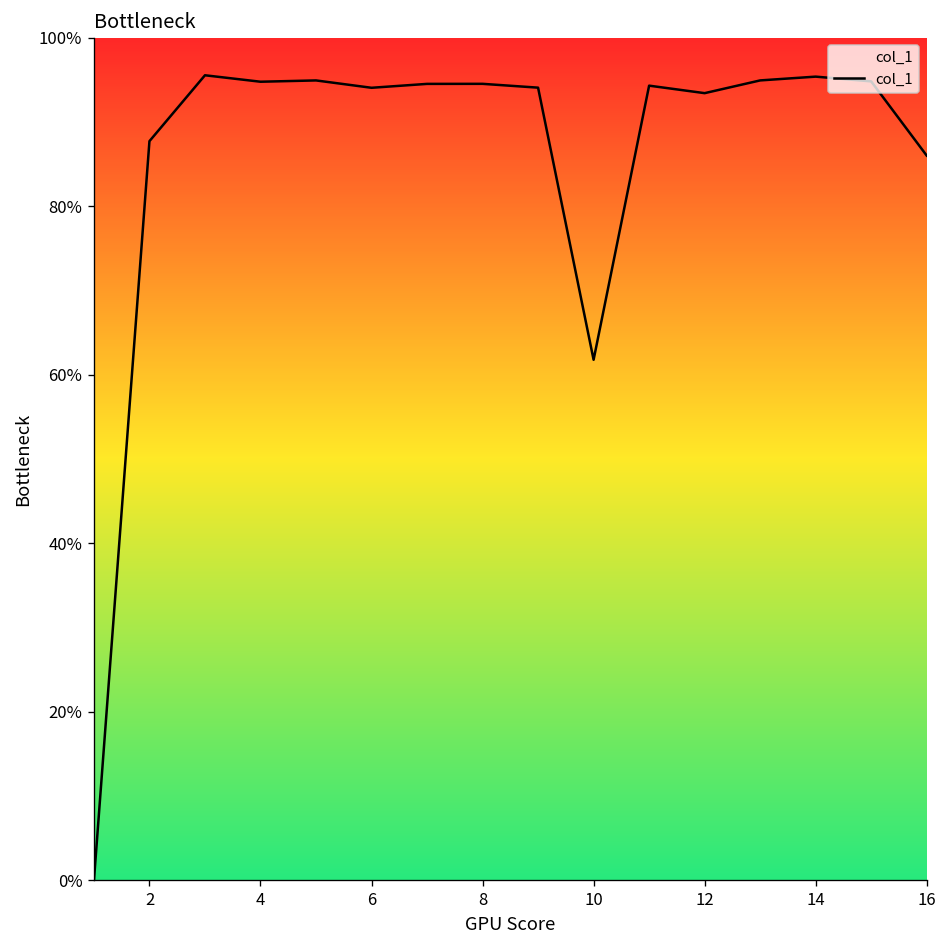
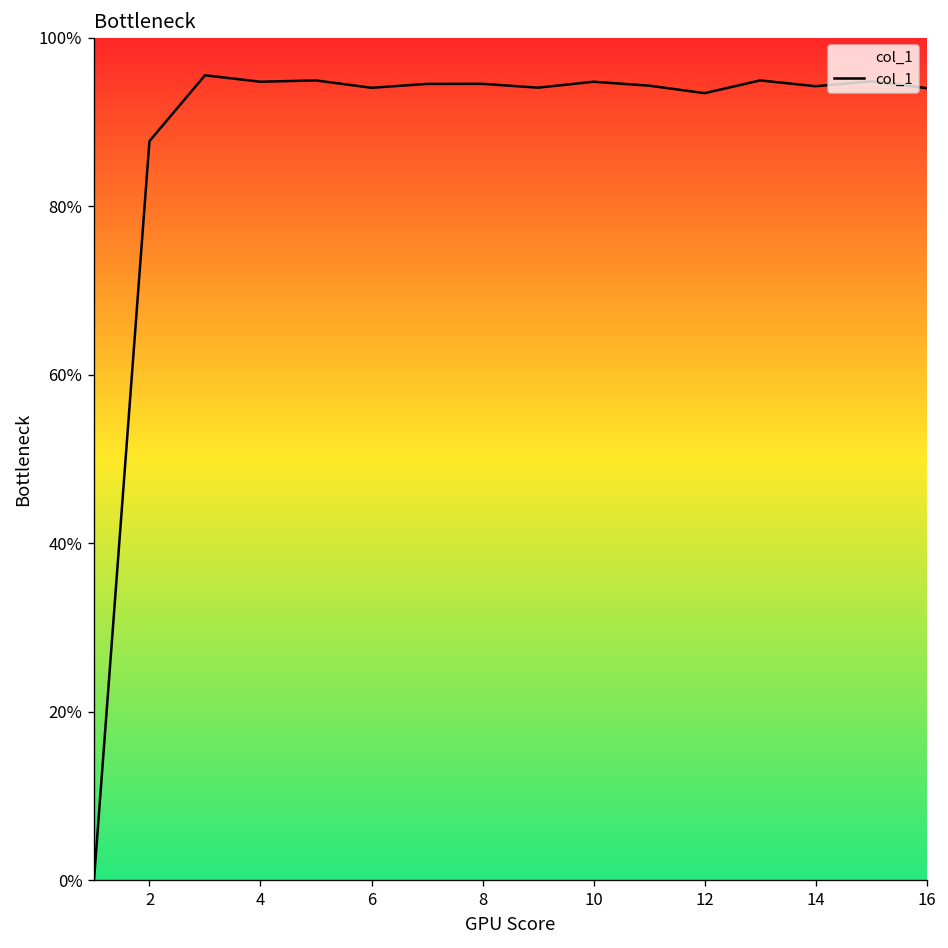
10: 62% -> 95%
14: 95% -> 94%
16: 86% -> 94%
